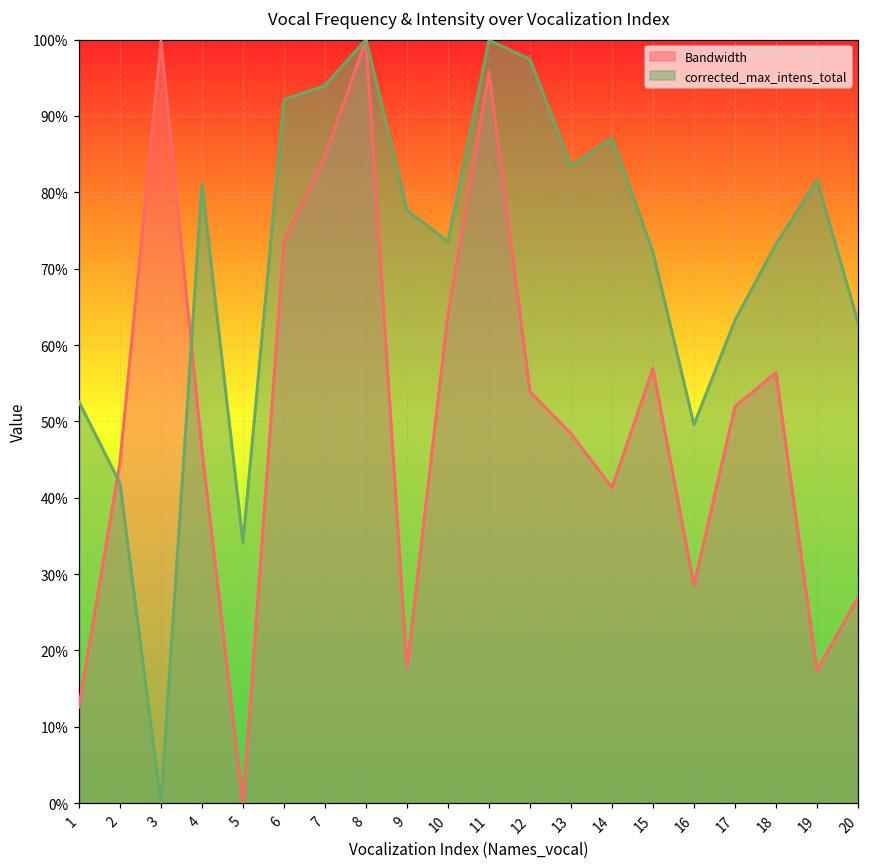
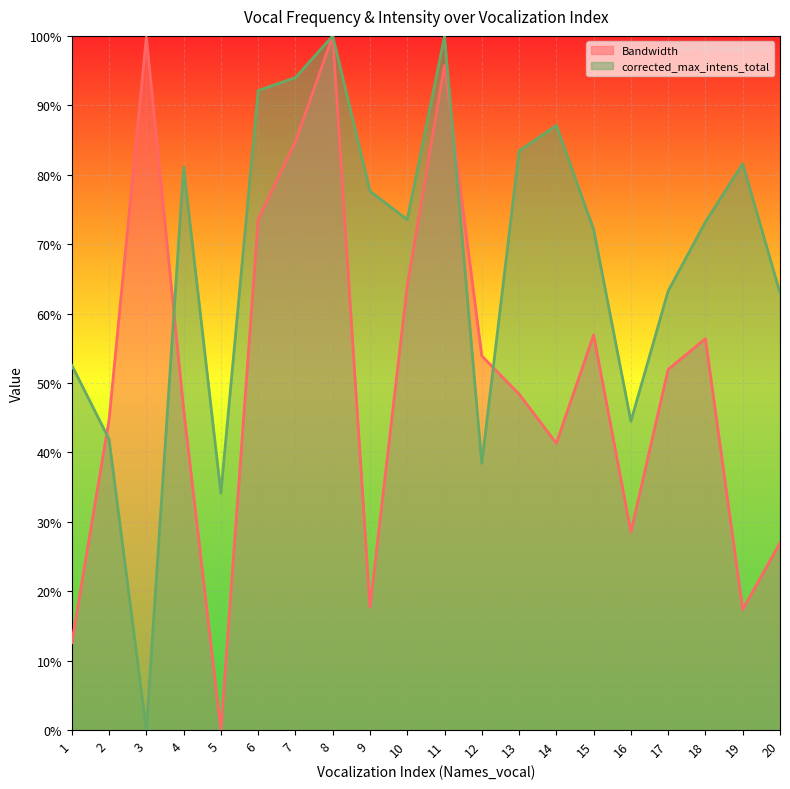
corrected_max_intens_total, 12: 97% -> 38%
corrected_max_intens_total, 16: 50% -> 44%
